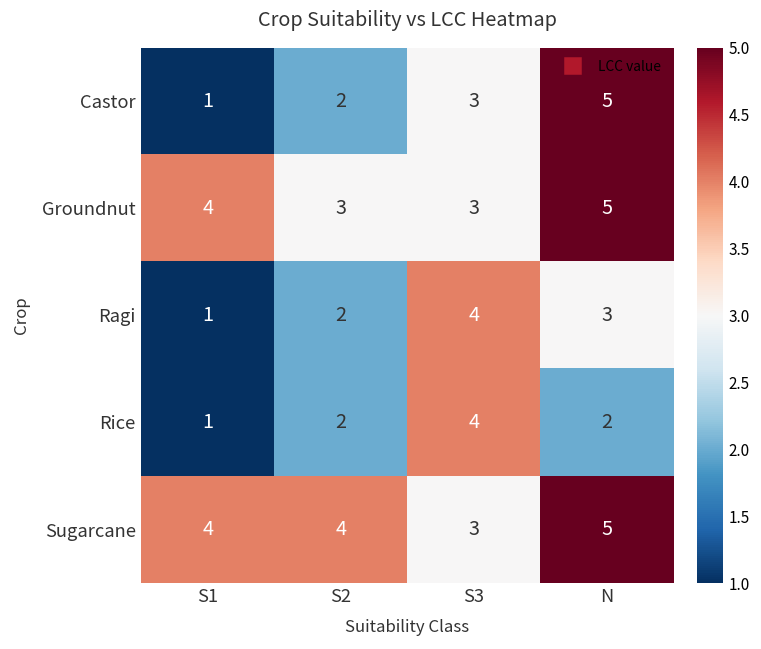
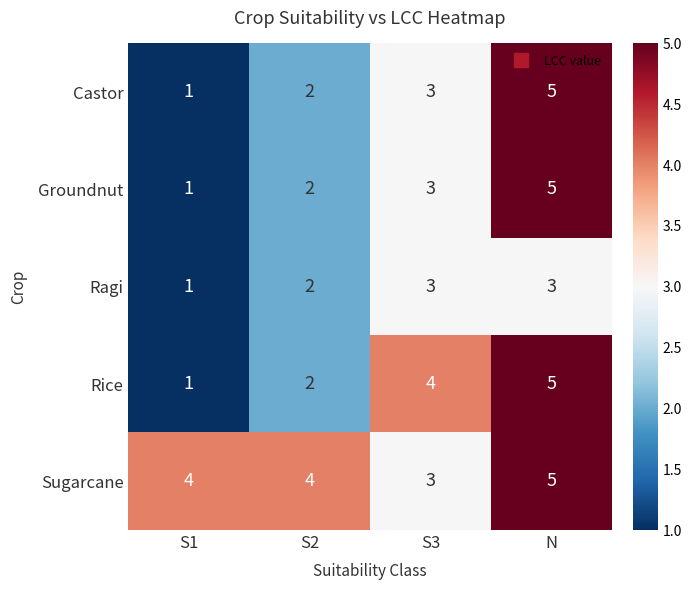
Groundnut, S1: 4 -> 1
Groundnut, S2: 3 -> 2
Ragi, S3: 4 -> 3
Rice, N: 2 -> 5
